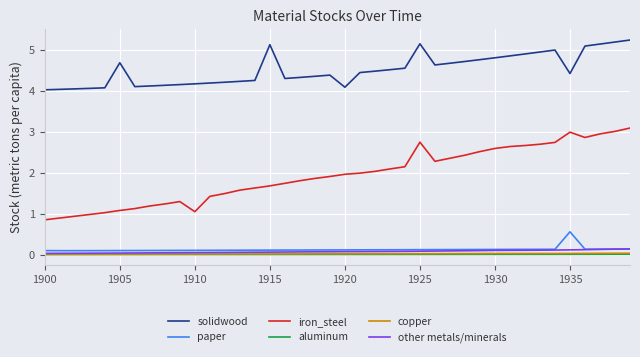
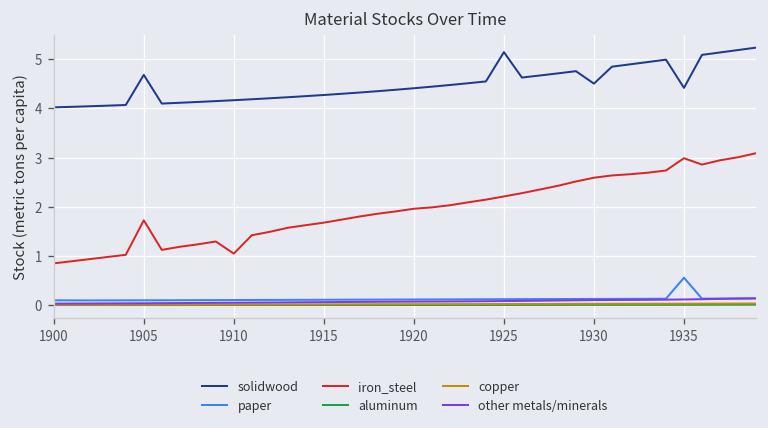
iron_steel, 1905: 1.1 -> 1.7
solidwood, 1915: 5.1 -> 4.3
solidwood, 1920: 4.1 -> 4.4
iron_steel, 1925: 2.7 -> 2.2
solidwood, 1930: 4.8 -> 4.5
